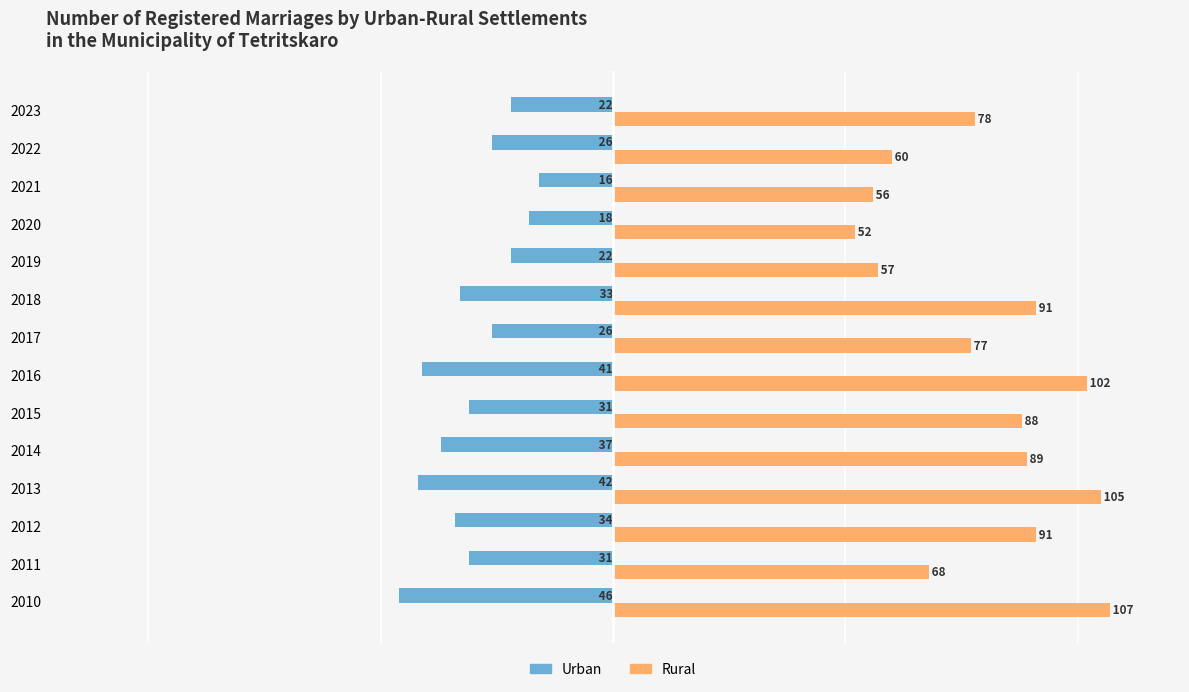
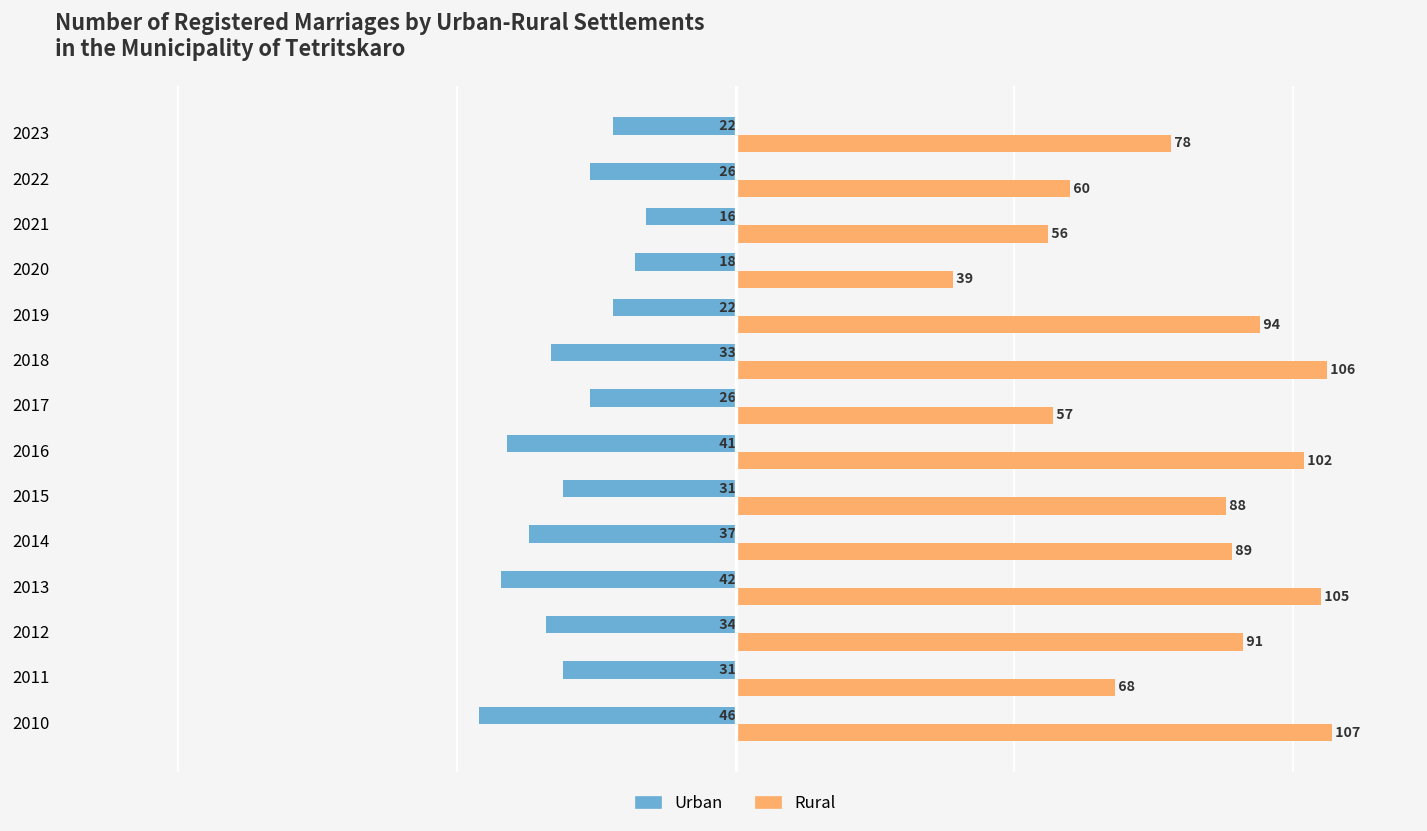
Rural, 2020: 52 -> 39
Rural, 2019: 57 -> 94
Rural, 2018: 91 -> 106
Rural, 2017: 77 -> 57
